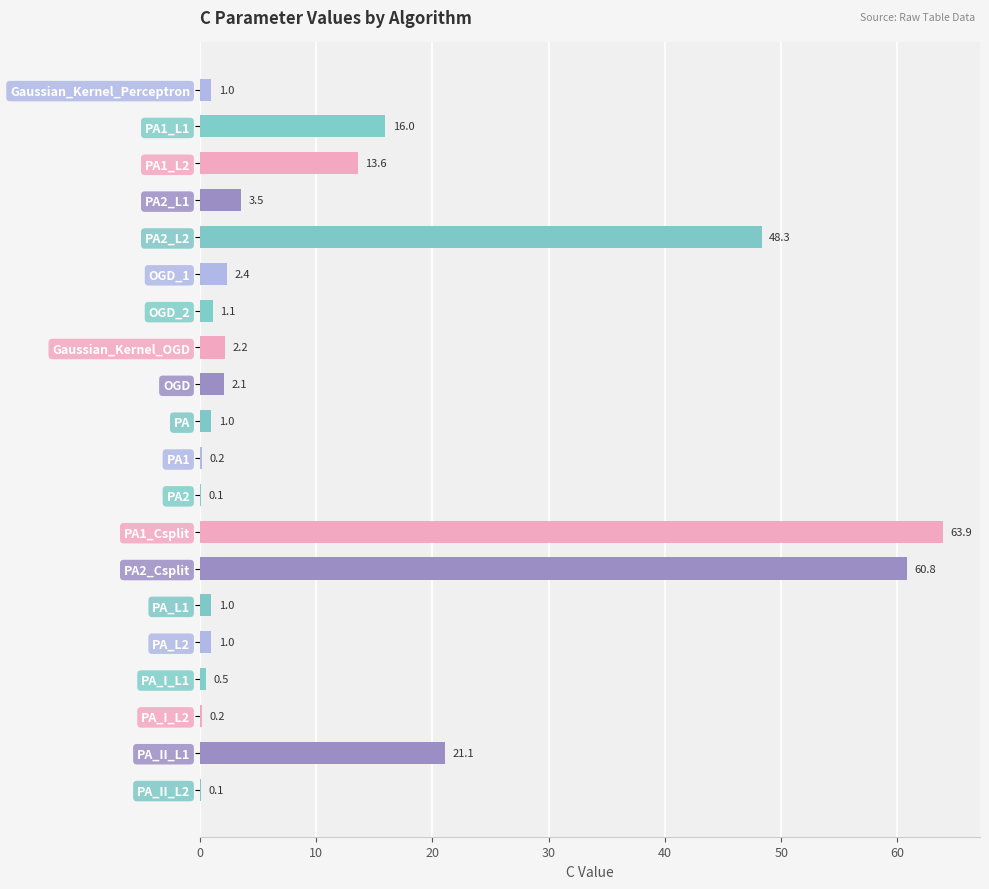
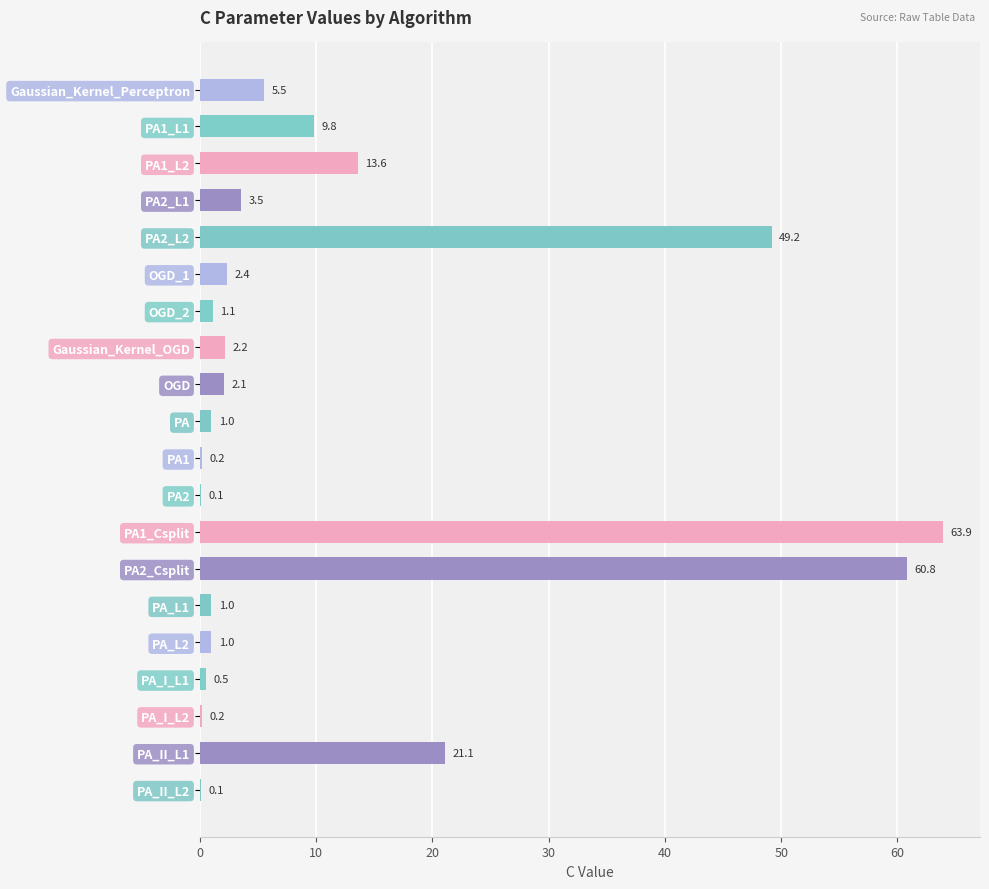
Gaussian_Kernel_Perceptron: 1.0 -> 5.5
PA1_L1: 16.0 -> 9.8
PA2_L2: 48.3 -> 49.2
